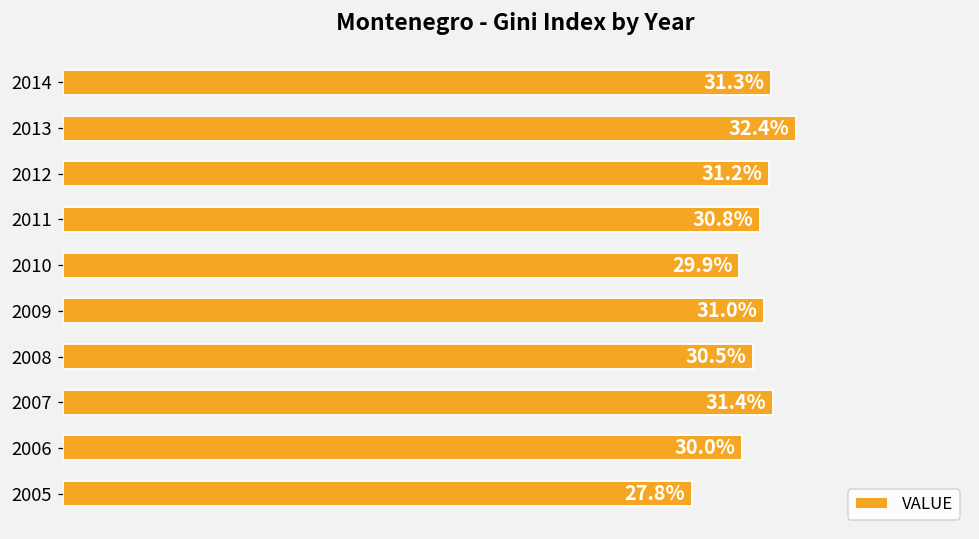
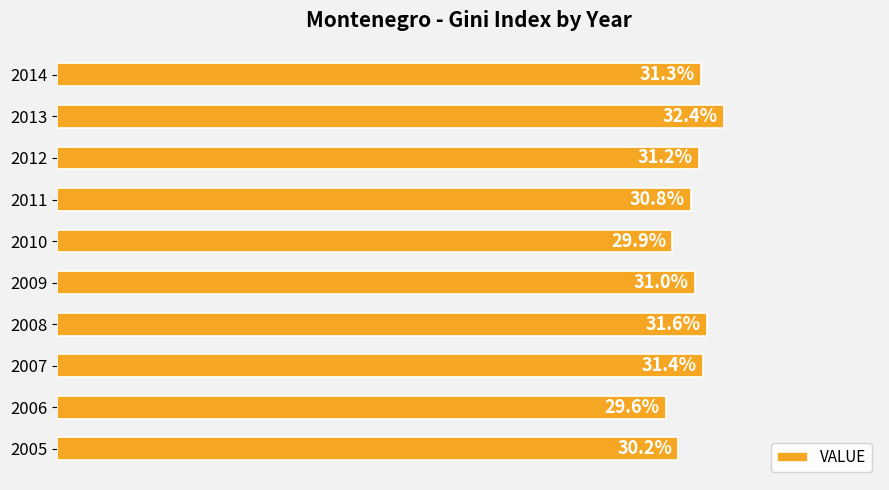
2008: 30.5% -> 31.6%
2006: 30.0% -> 29.6%
2005: 27.8% -> 30.2%
